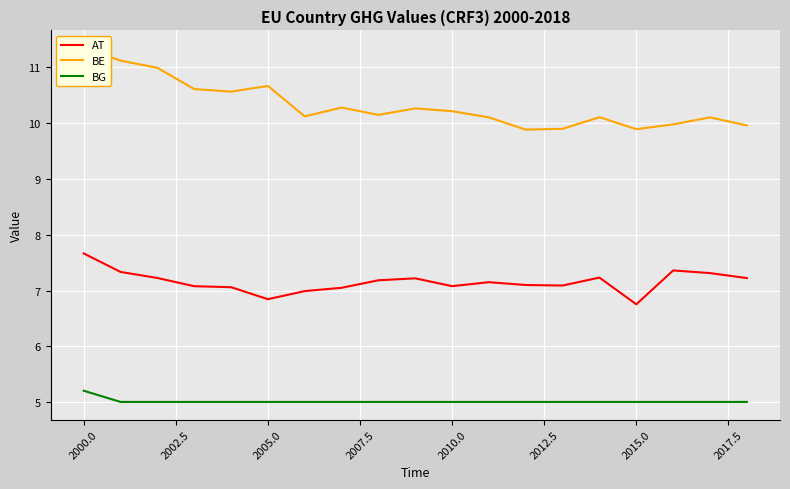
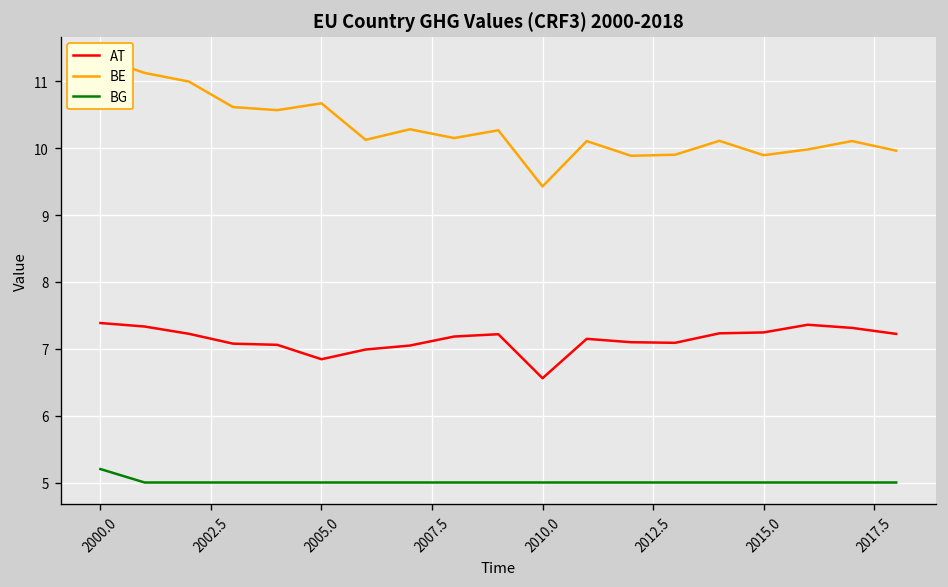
AT, 2000.0: 7.7 -> 7.4
AT, 2010.0: 7.1 -> 6.6
BE, 2010.0: 10.2 -> 9.4
AT, 2015.0: 6.8 -> 7.2
